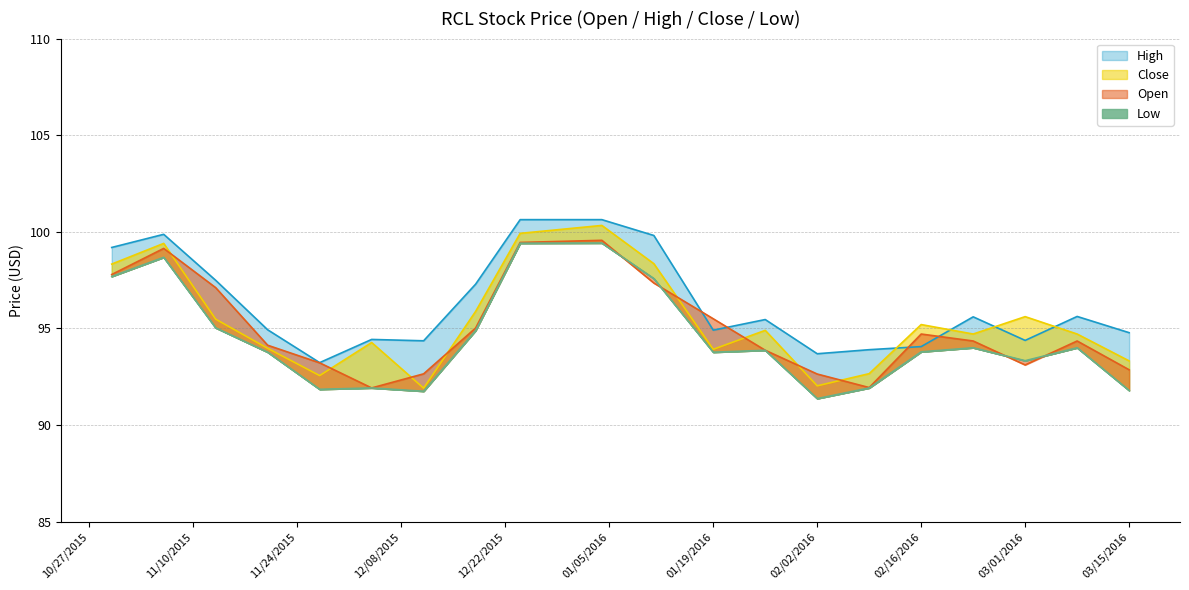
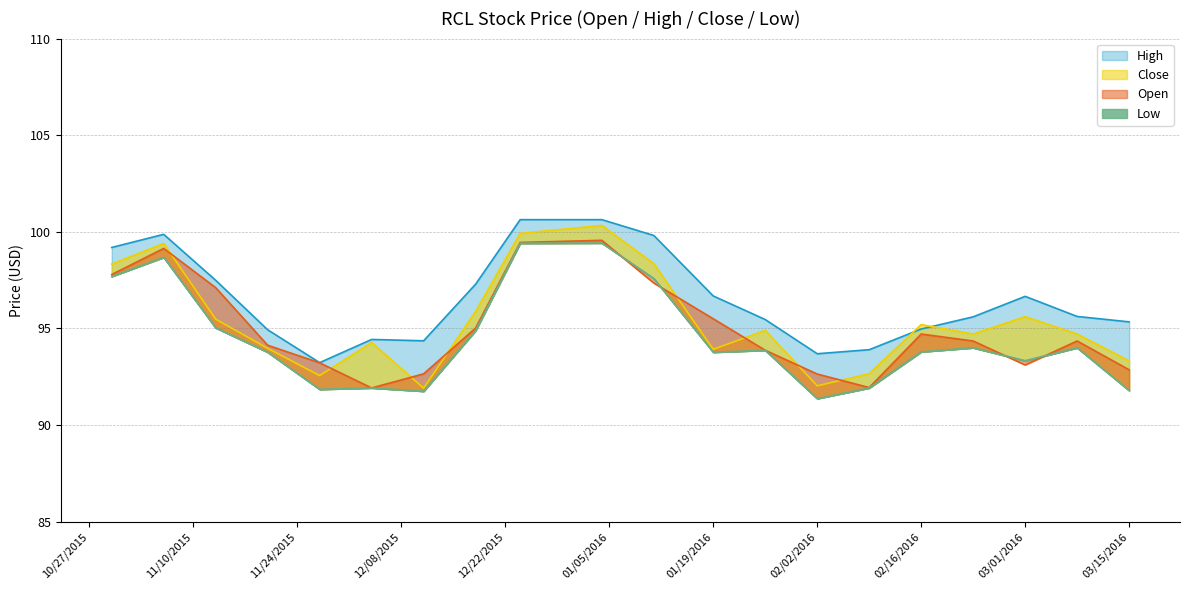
High, 01/19/2016: 94.9 -> 96.7
High, 02/16/2016: 94.1 -> 95.0
High, 03/01/2016: 94.4 -> 96.7
High, 03/15/2016: 94.8 -> 95.3
